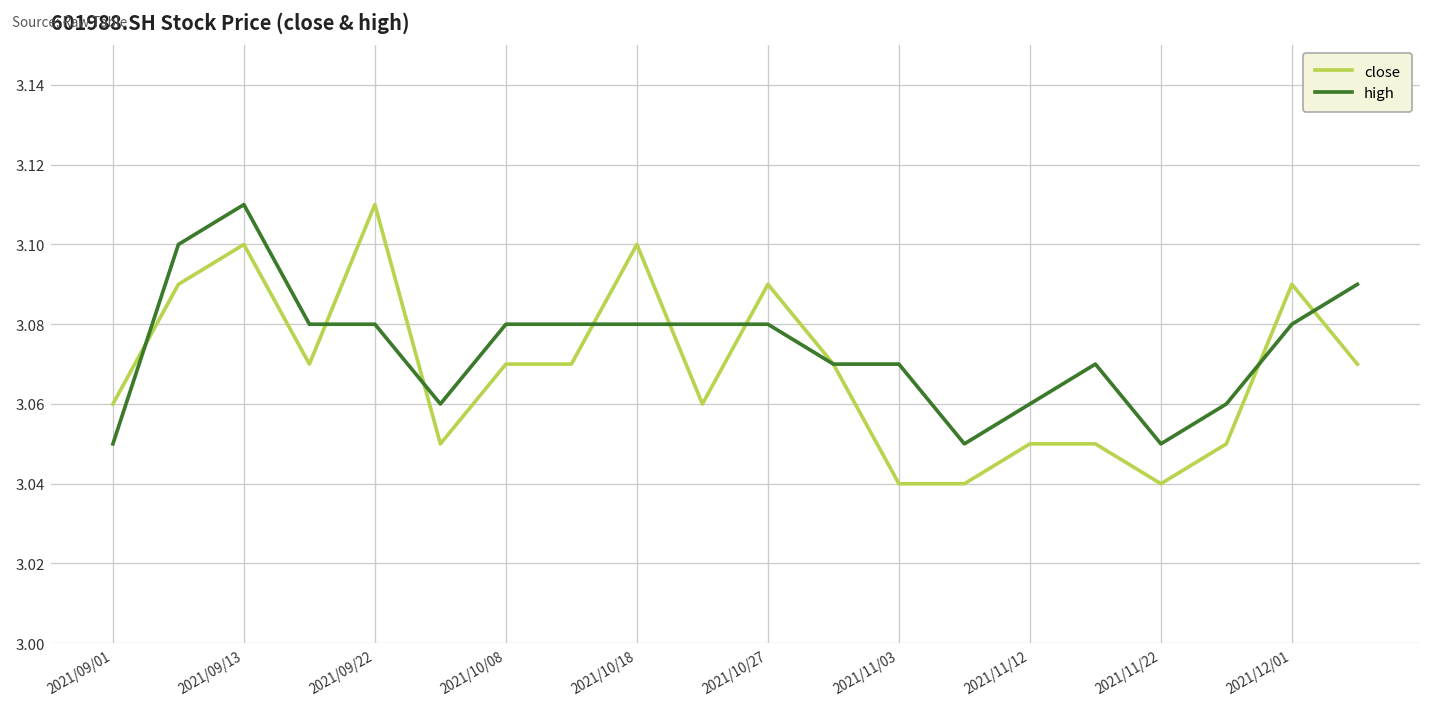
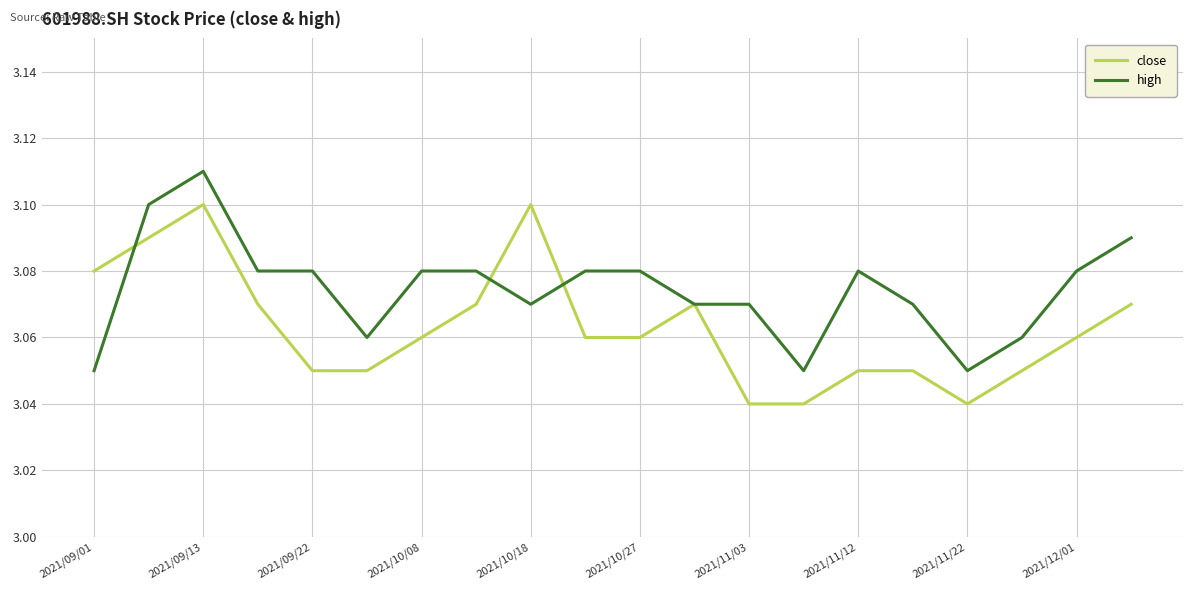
close, 2021/09/01: 3.06 -> 3.08
close, 2021/09/22: 3.11 -> 3.05
close, 2021/10/08: 3.07 -> 3.06
high, 2021/10/18: 3.08 -> 3.07
close, 2021/10/27: 3.09 -> 3.06
high, 2021/11/12: 3.06 -> 3.08
close, 2021/12/01: 3.09 -> 3.06
